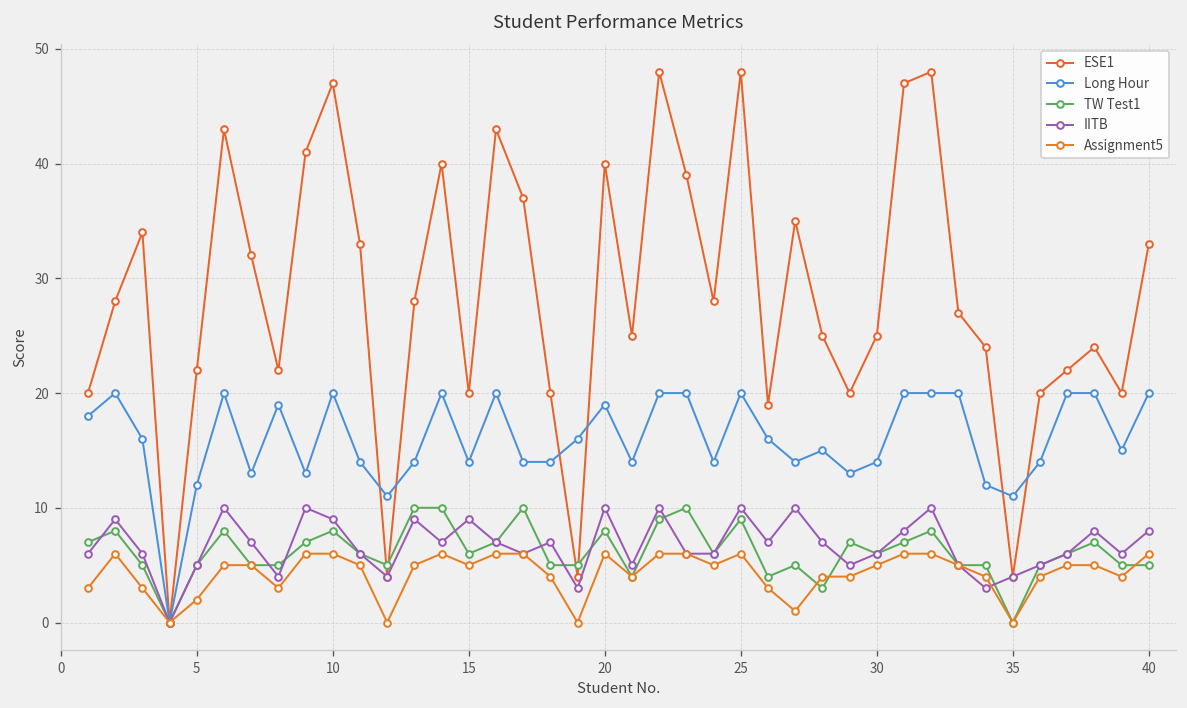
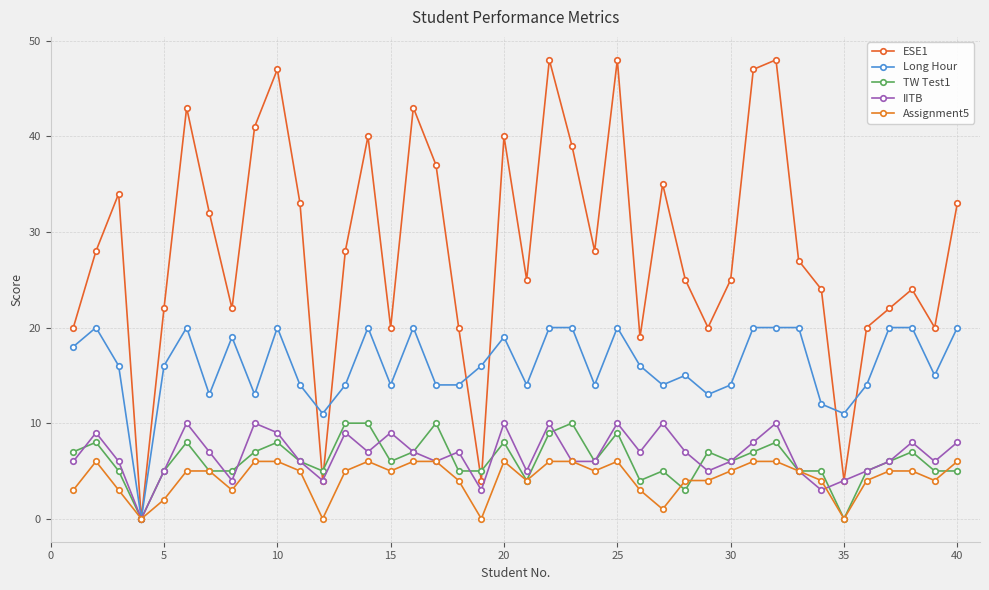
Long Hour, 5: 12 -> 16
